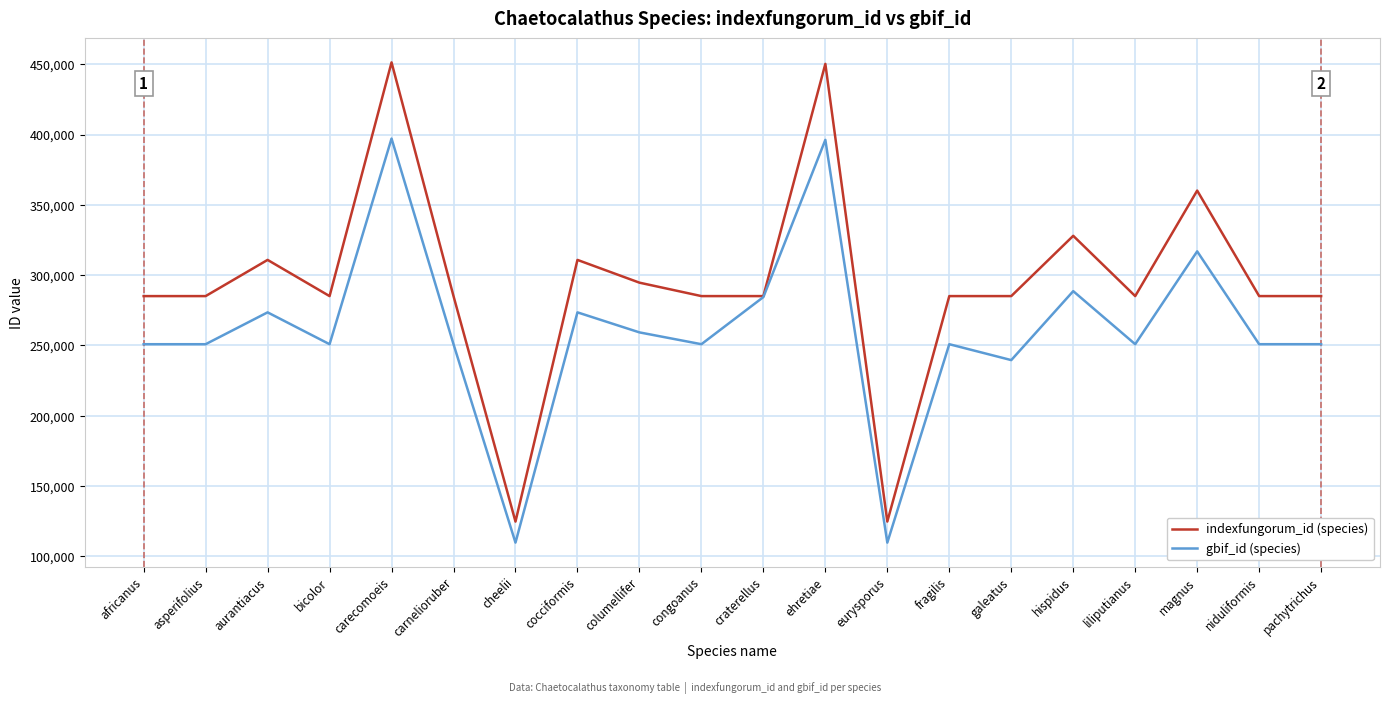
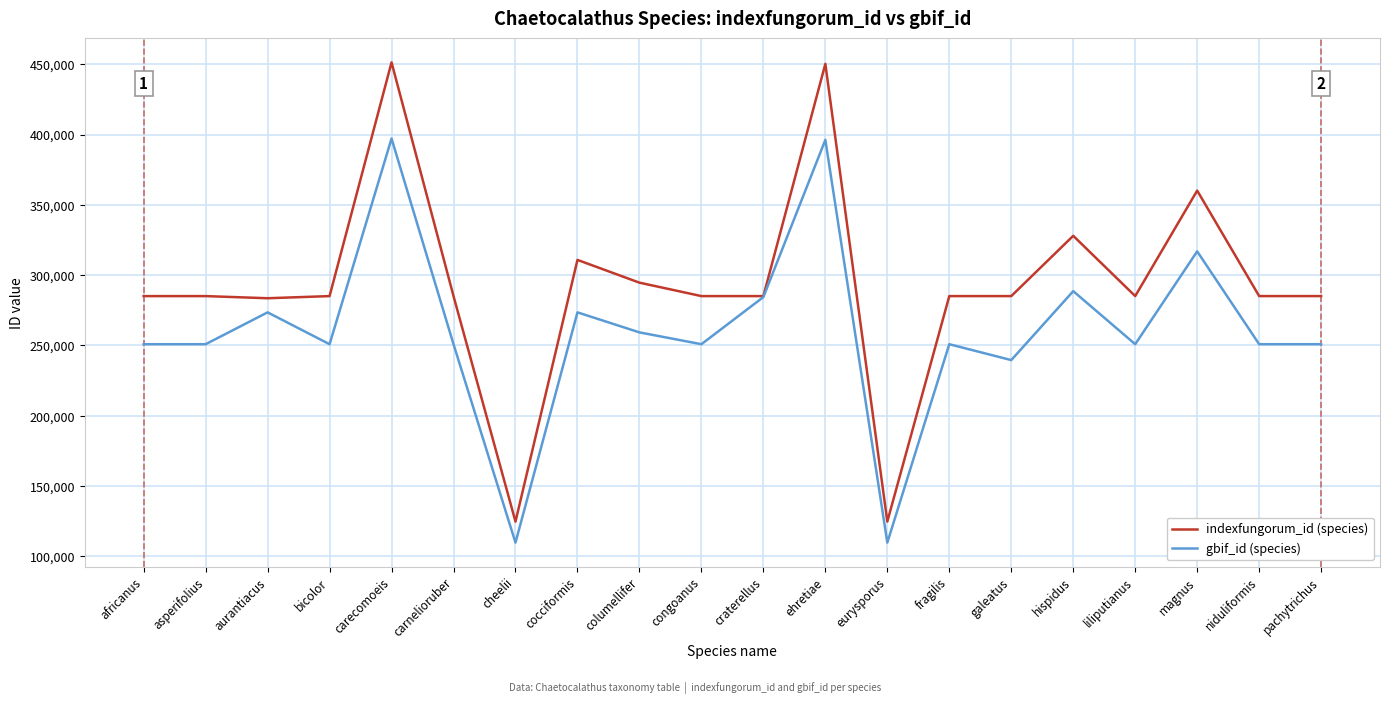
indexfungorum_id (species), aurantiacus: 311,000 -> 284,000
